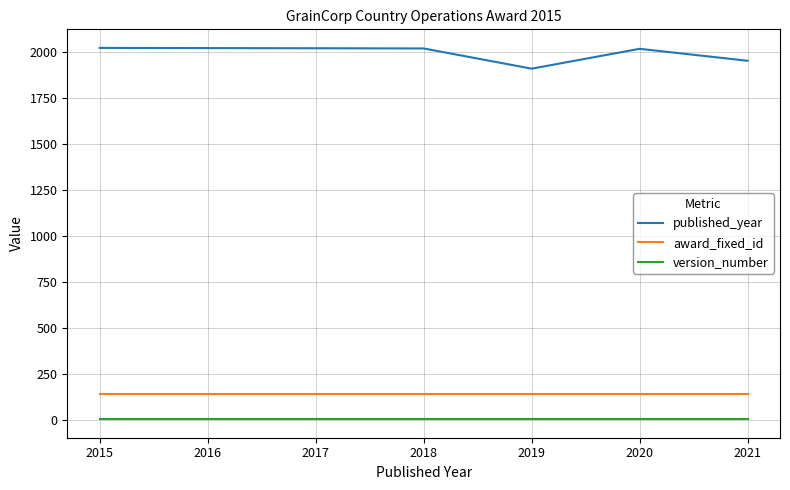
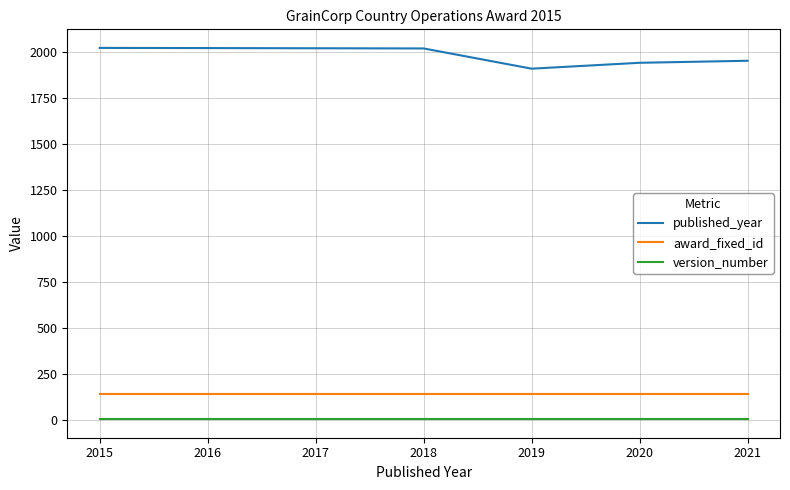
published_year, 2020: 2020 -> 1940
